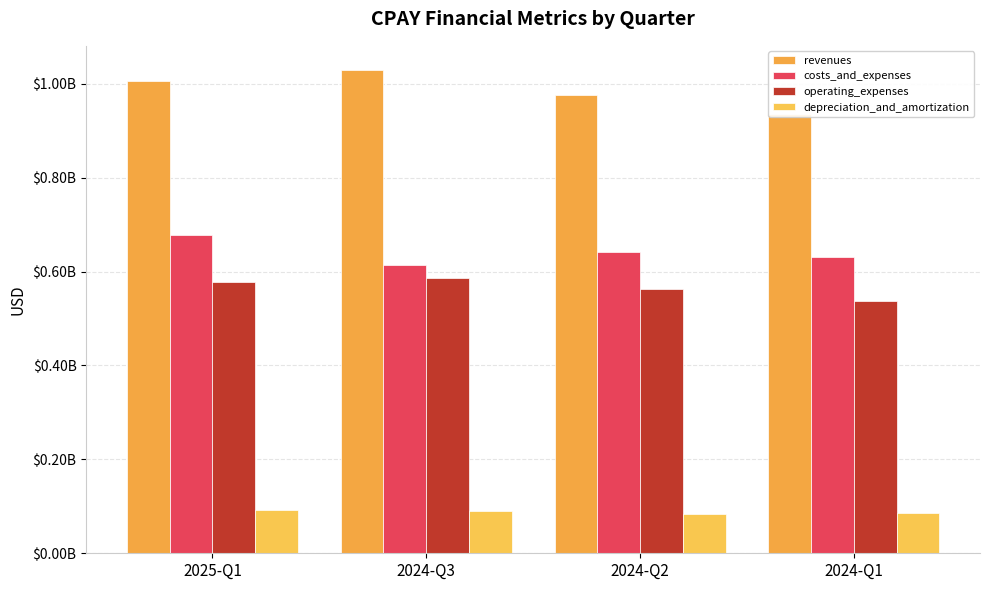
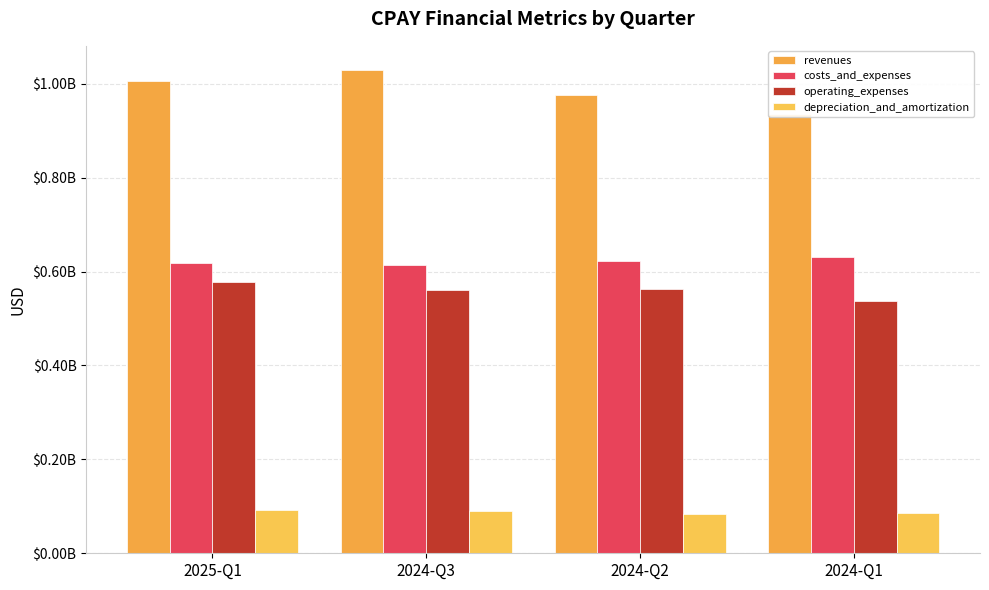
costs_and_expenses, 2025-Q1: $680000000 -> $620000000
operating_expenses, 2024-Q3: $590000000 -> $560000000
costs_and_expenses, 2024-Q2: $640000000 -> $620000000
